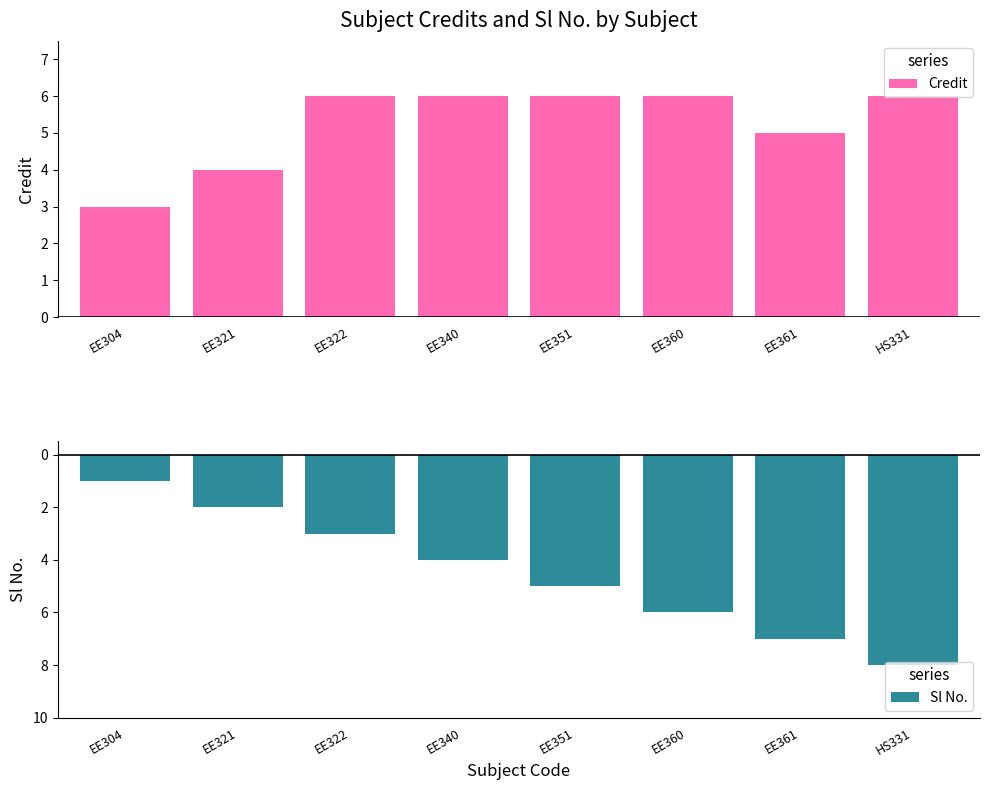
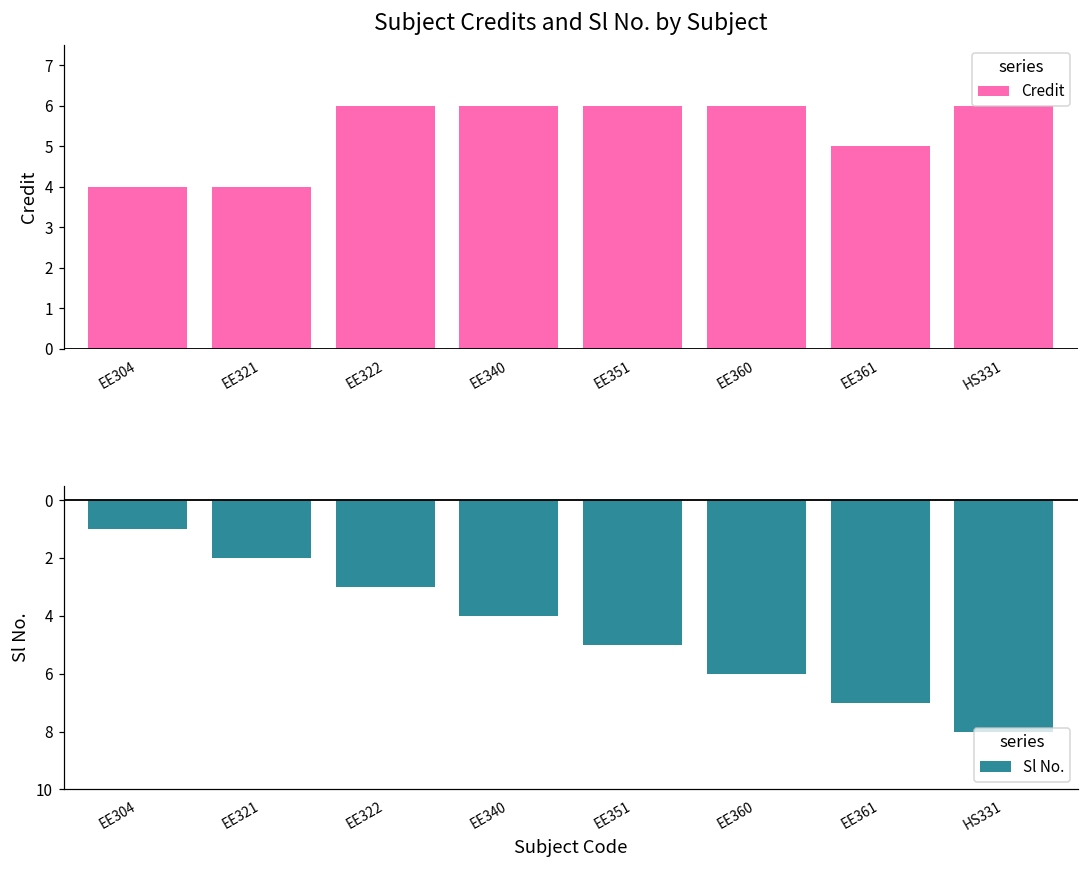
Subject Credits and Sl No. by Subject, EE304: 3 -> 4
